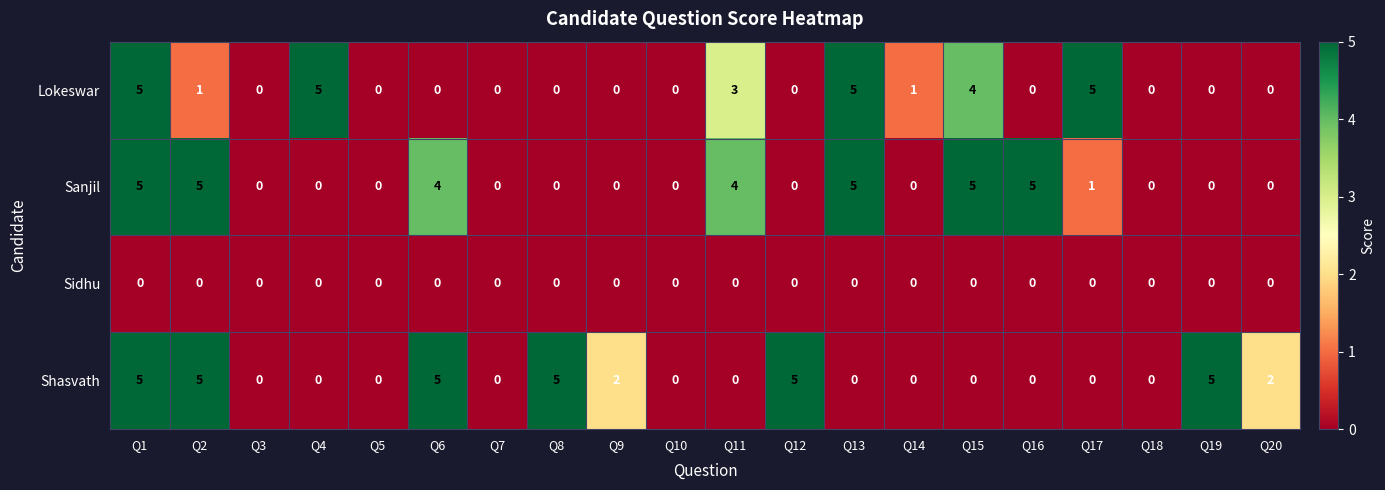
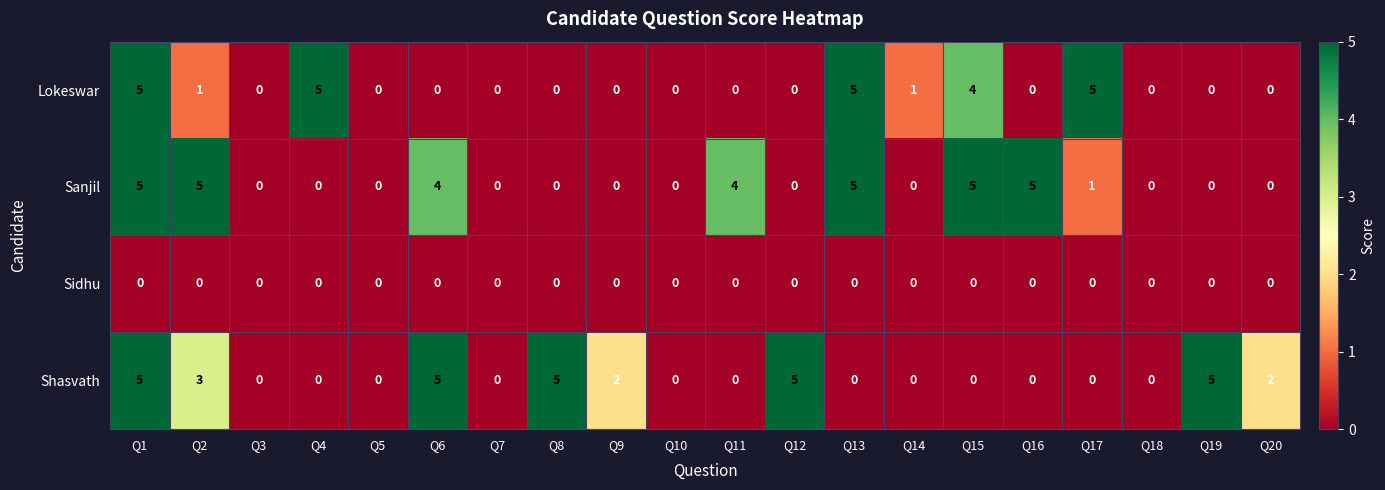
Lokeswar, Q11: 3 -> 0
Shasvath, Q2: 5 -> 3
